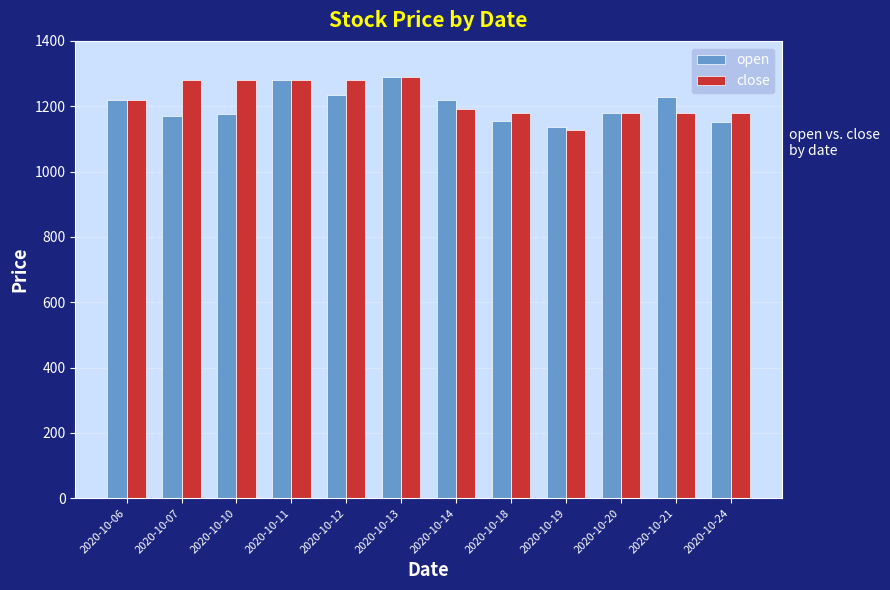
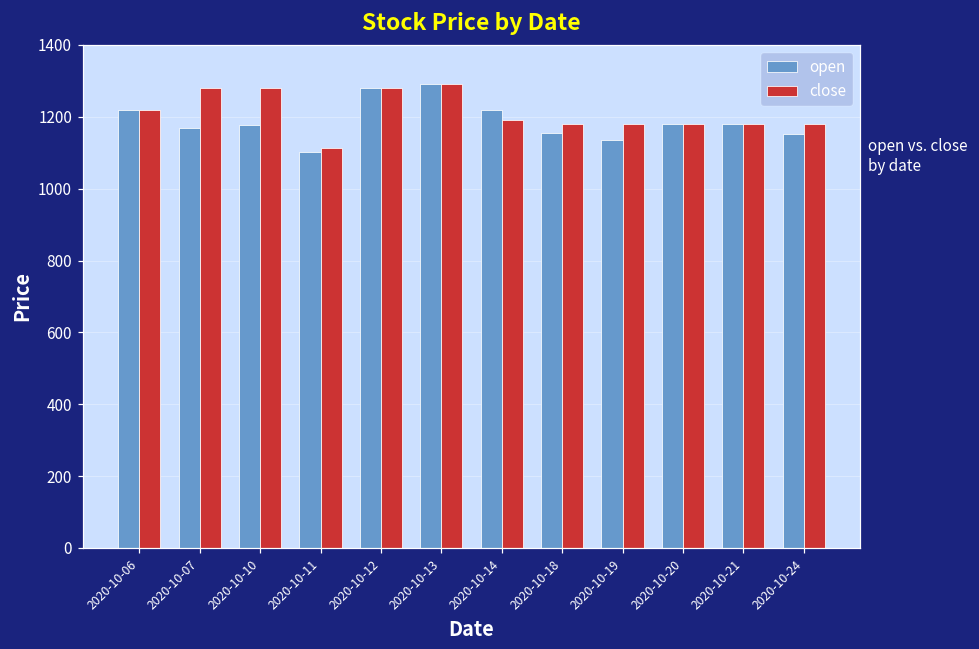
open, 2020-10-11: 1280 -> 1100
close, 2020-10-11: 1280 -> 1110
open, 2020-10-12: 1230 -> 1280
close, 2020-10-19: 1130 -> 1180
open, 2020-10-21: 1230 -> 1180
